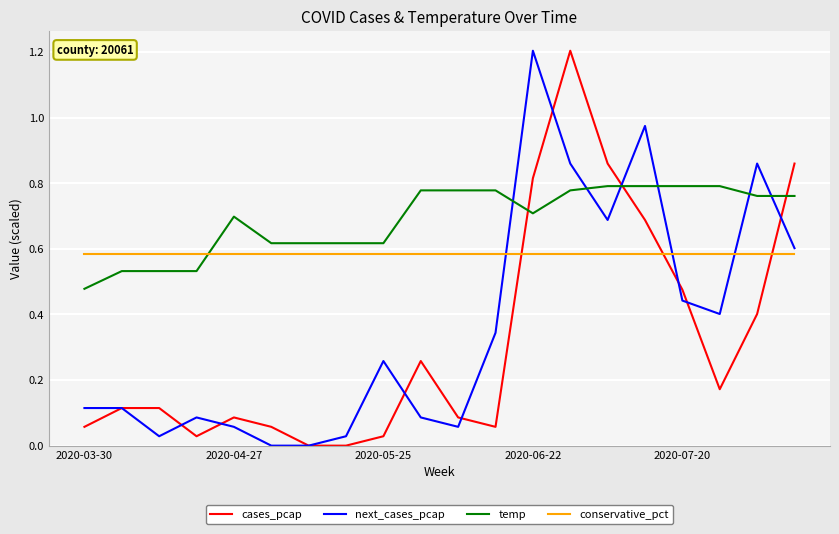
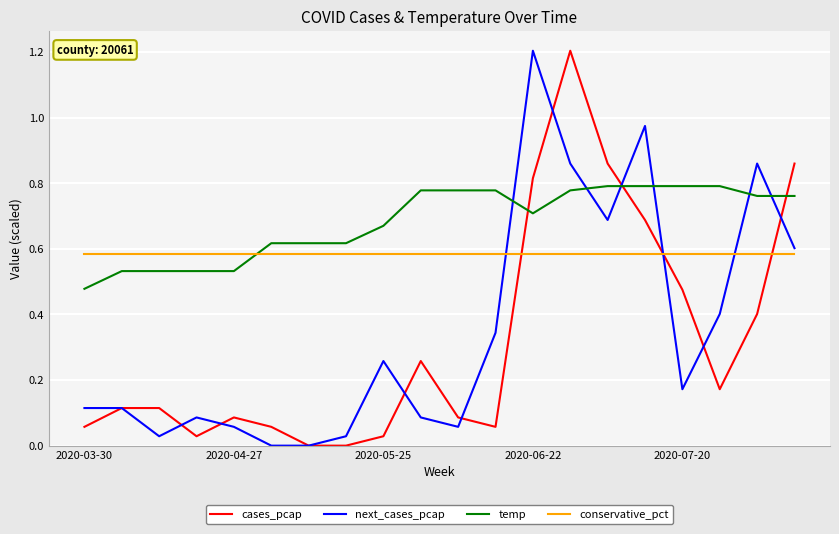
temp, 2020-04-27: 0.70 -> 0.53
temp, 2020-05-25: 0.62 -> 0.67
next_cases_pcap, 2020-07-20: 0.44 -> 0.17
